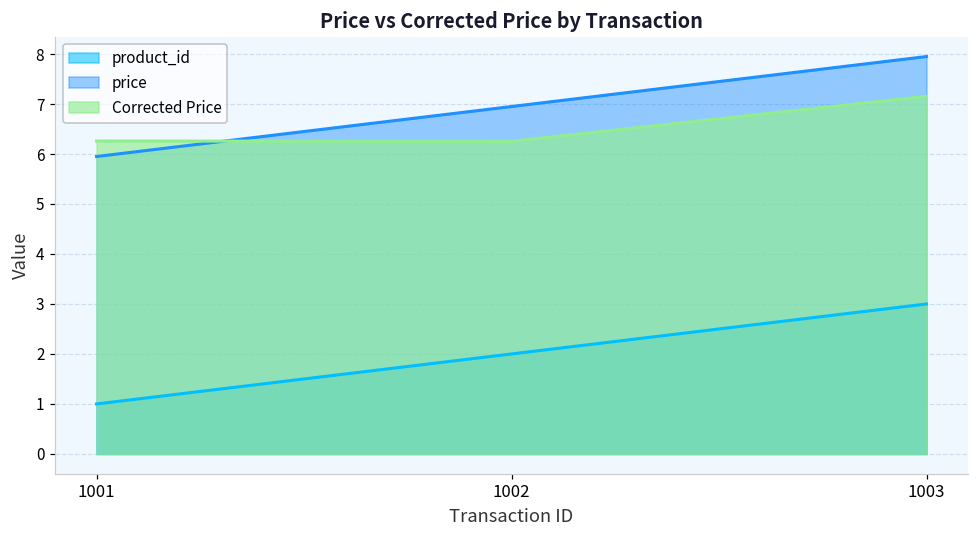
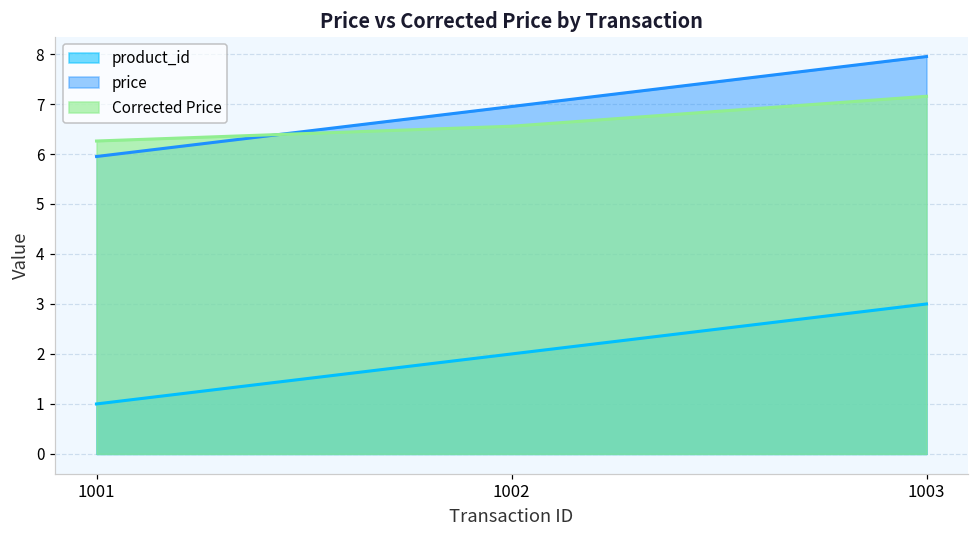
Corrected Price, 1002: 6.3 -> 6.6
